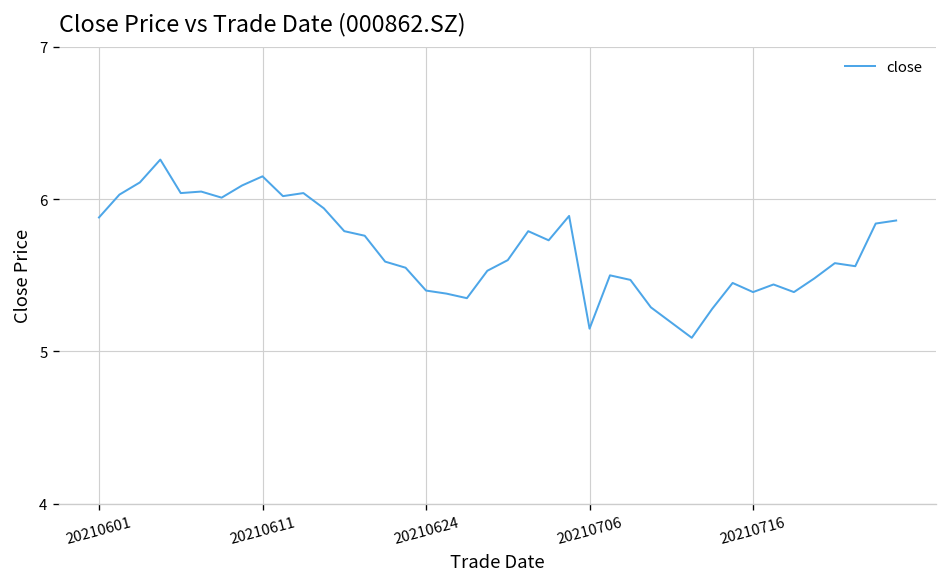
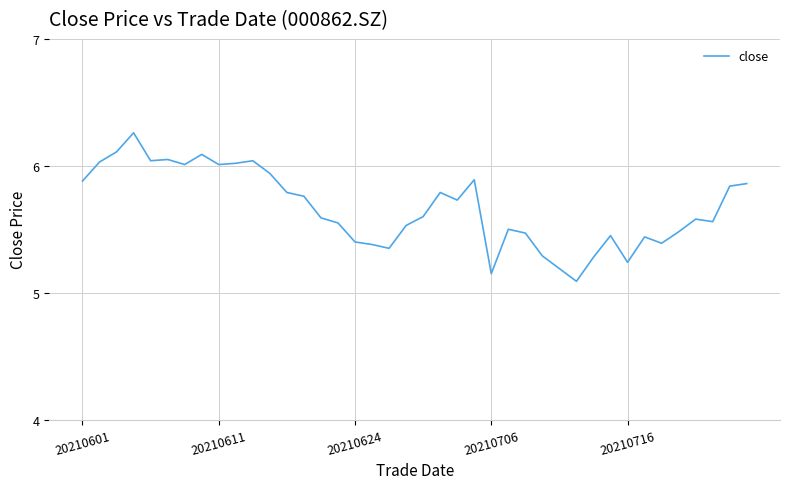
20210611: 6.15 -> 6.01
20210716: 5.39 -> 5.24
